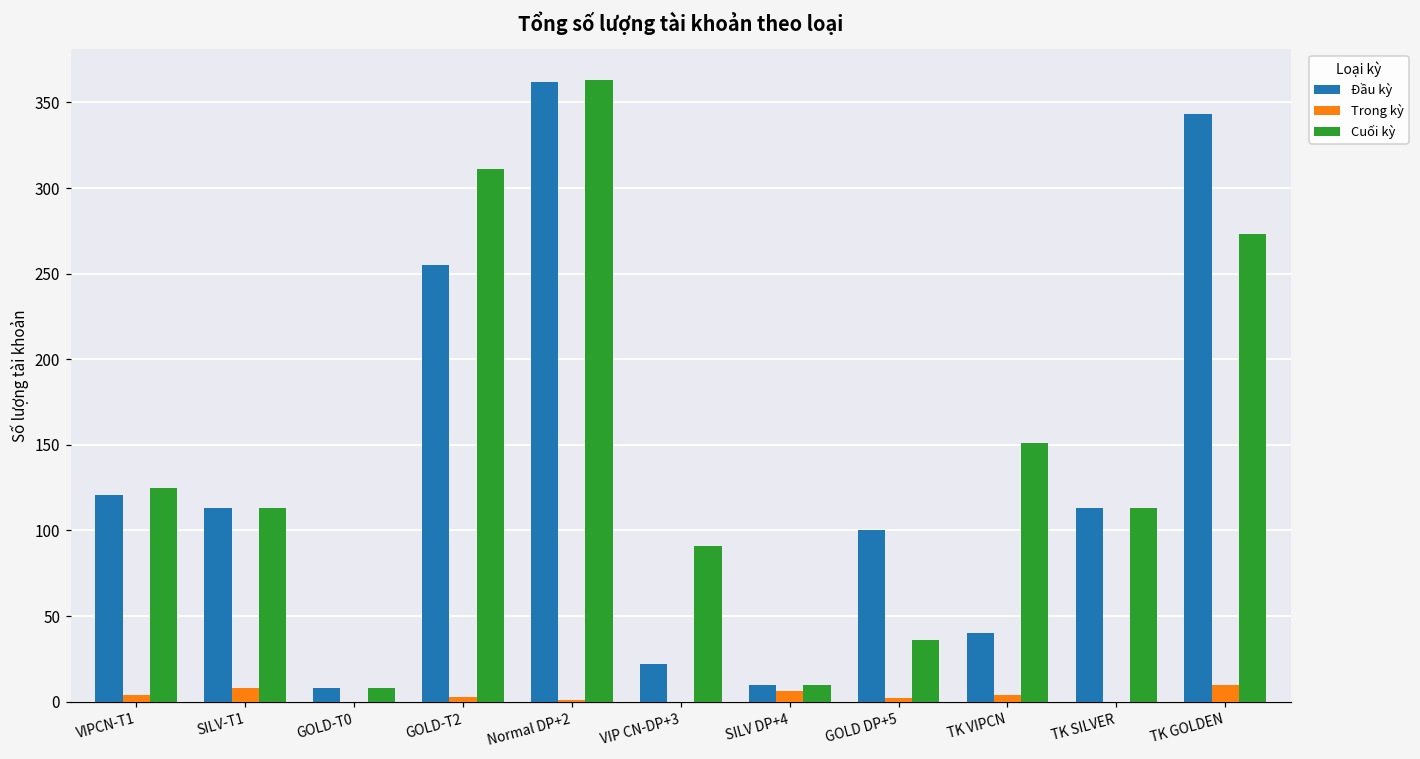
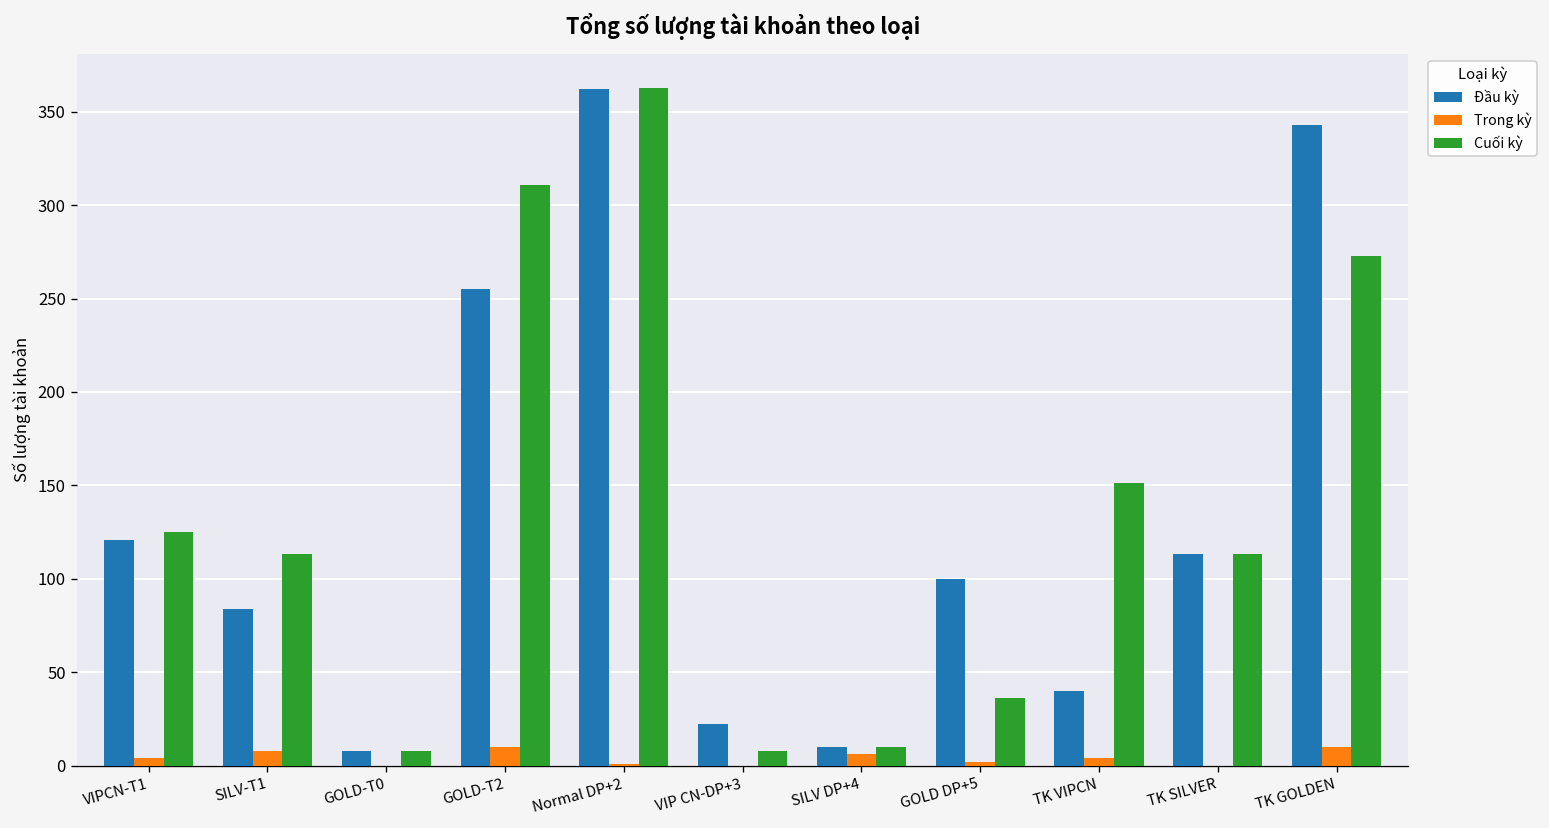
Đầu kỳ, SILV-T1: 113 -> 84
Trong kỳ, GOLD-T2: 3 -> 10
Cuối kỳ, VIP CN-DP+3: 91 -> 8
